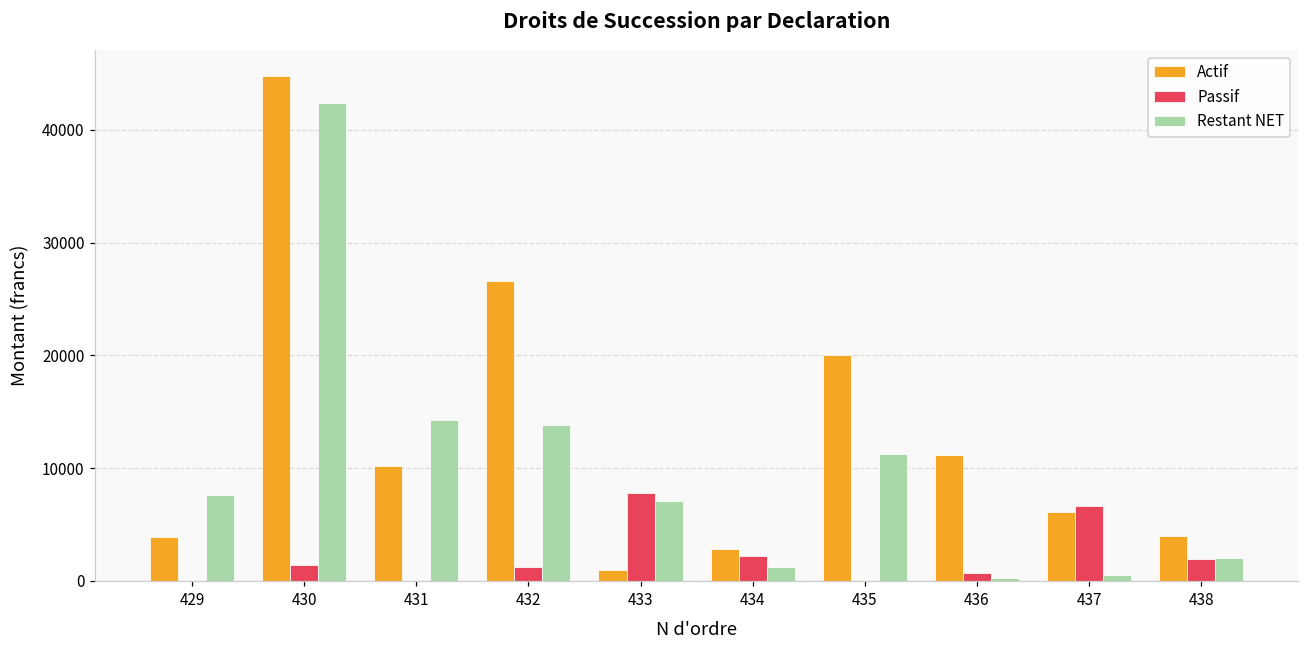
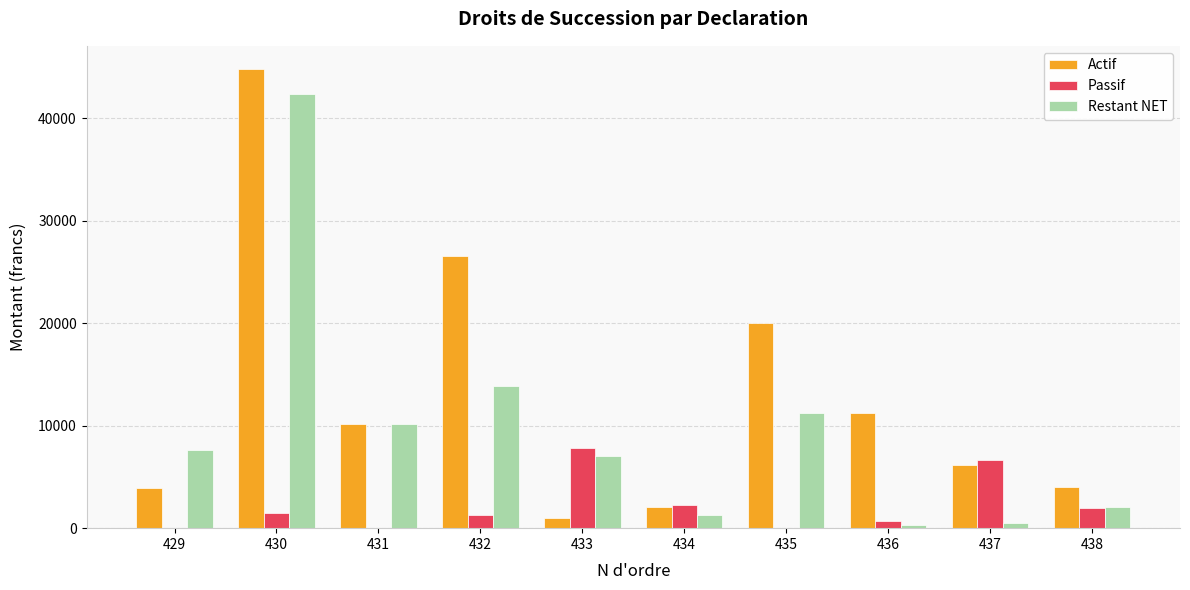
Restant NET, 431: 14300 -> 10200
Actif, 434: 2800 -> 2000
